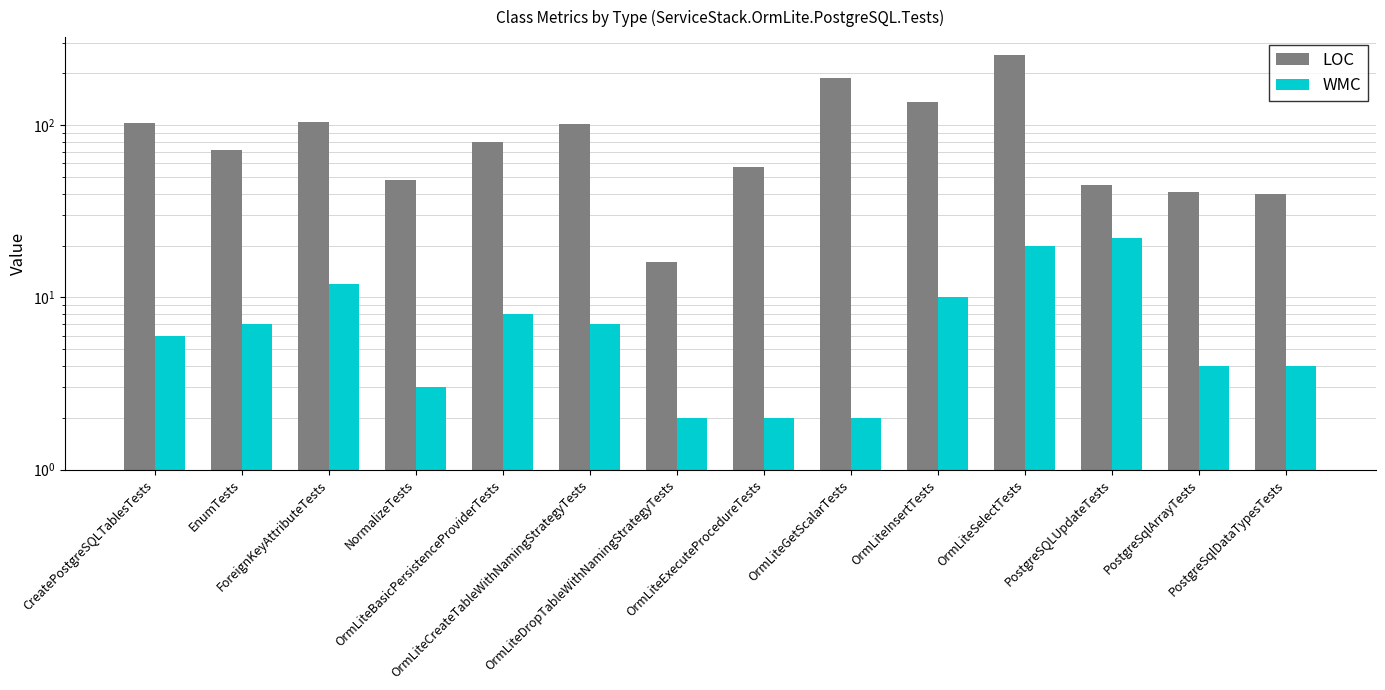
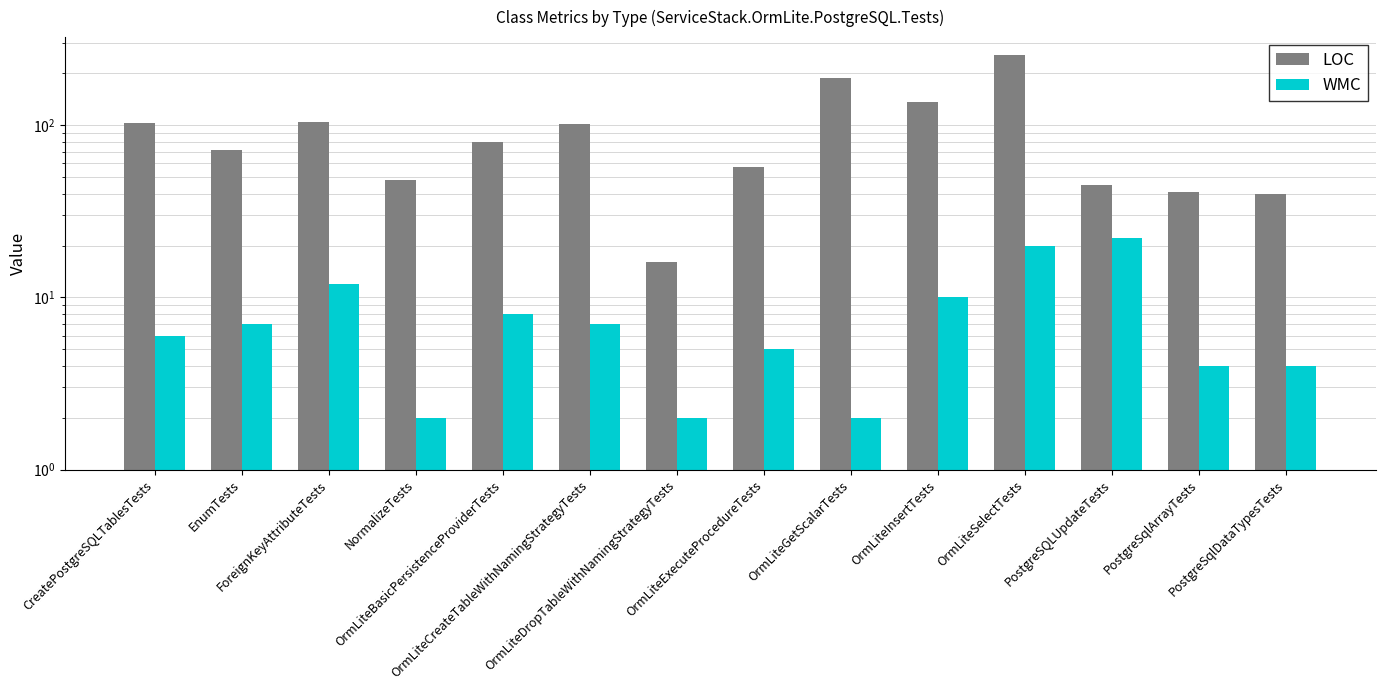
WMC, NormalizeTests: 3 -> 2
WMC, OrmLiteExecuteProcedureTests: 2 -> 5
